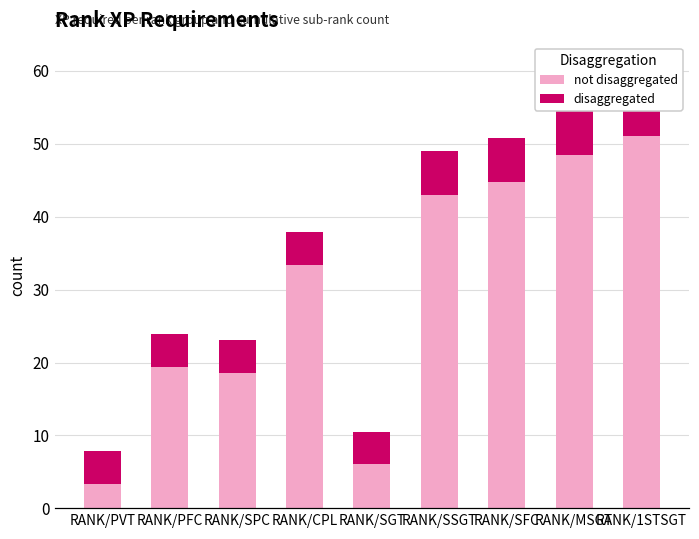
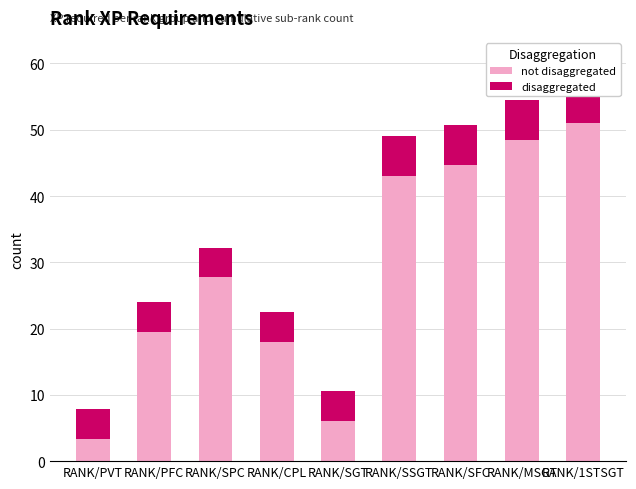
not disaggregated, RANK/SPC: 19 -> 28
not disaggregated, RANK/CPL: 33 -> 18
